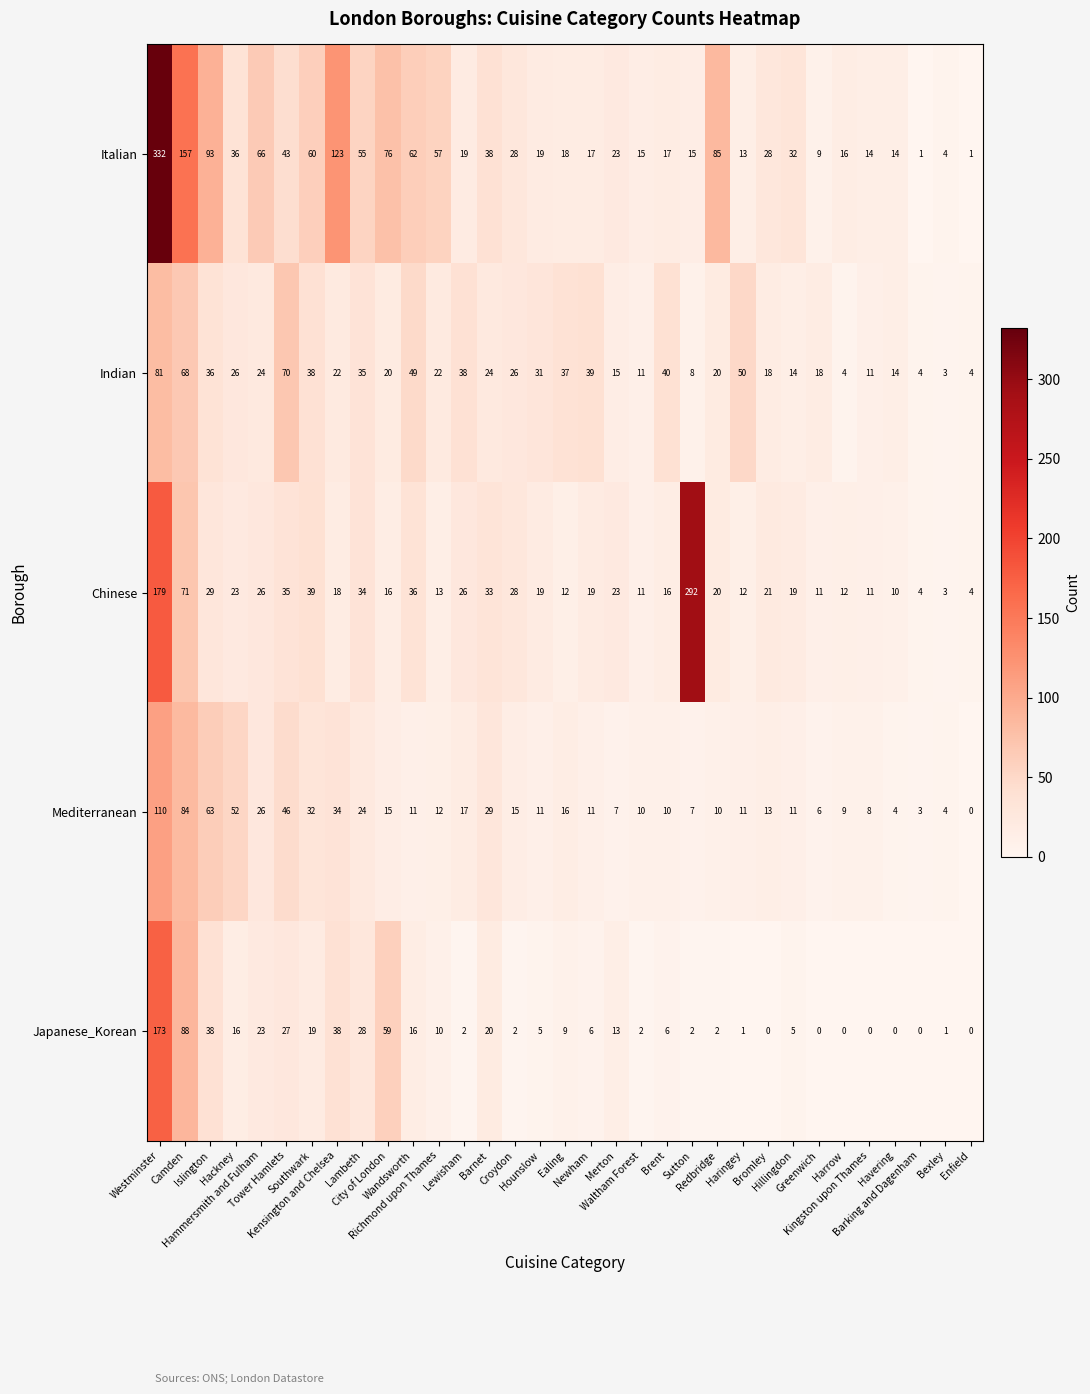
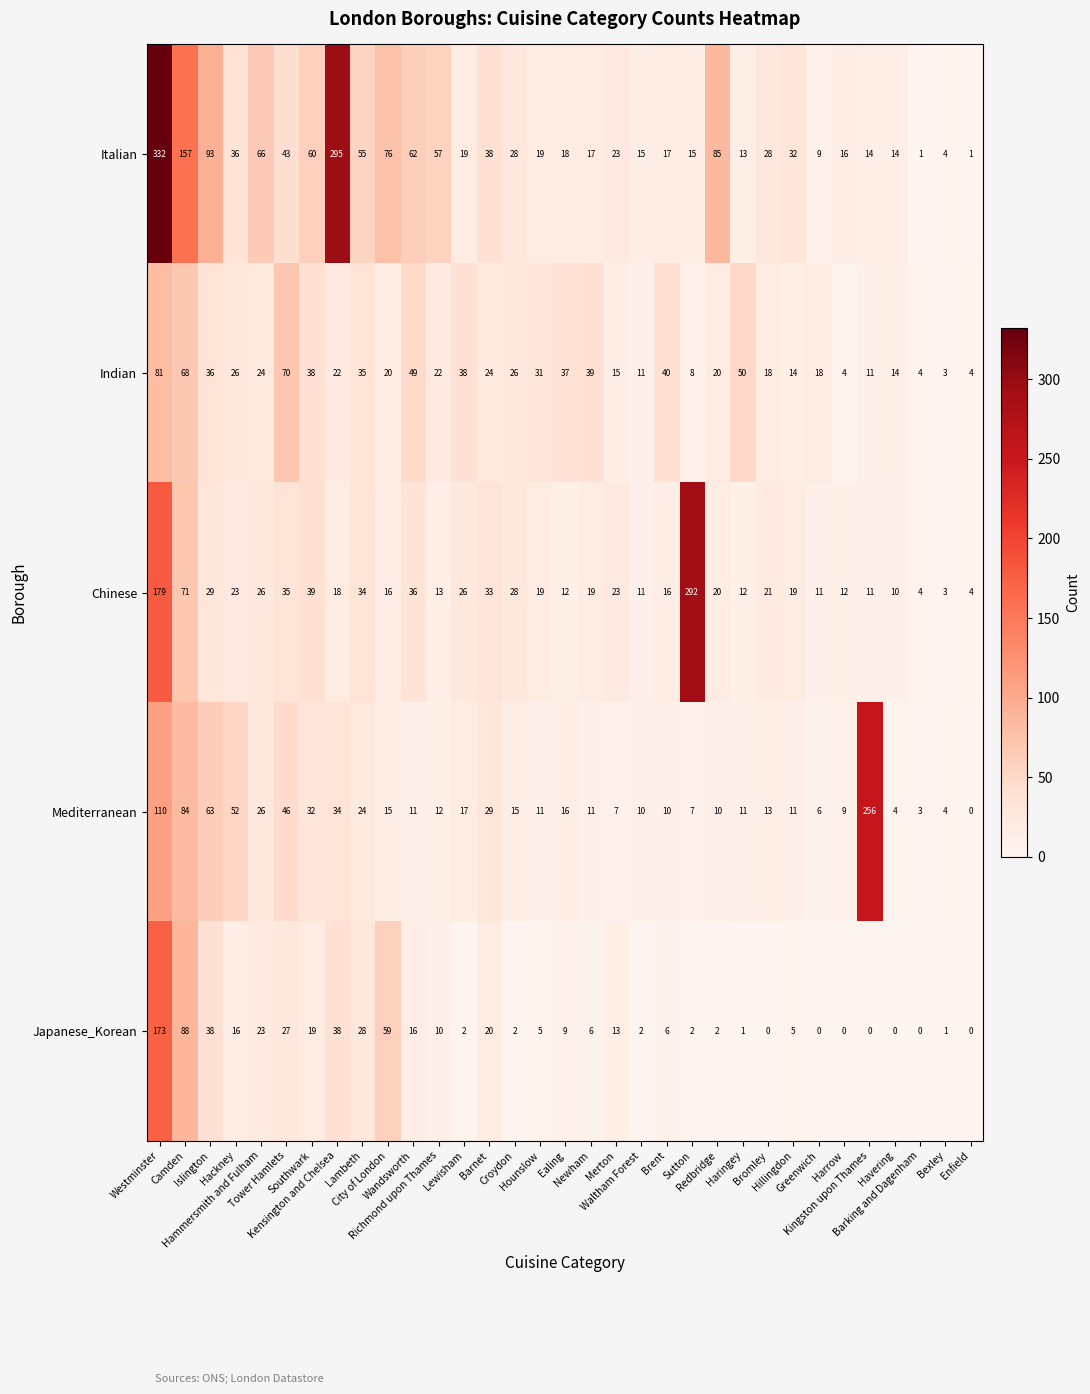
Italian, Kensington and Chelsea: 123 -> 295
Mediterranean, Kingston upon Thames: 8 -> 256
